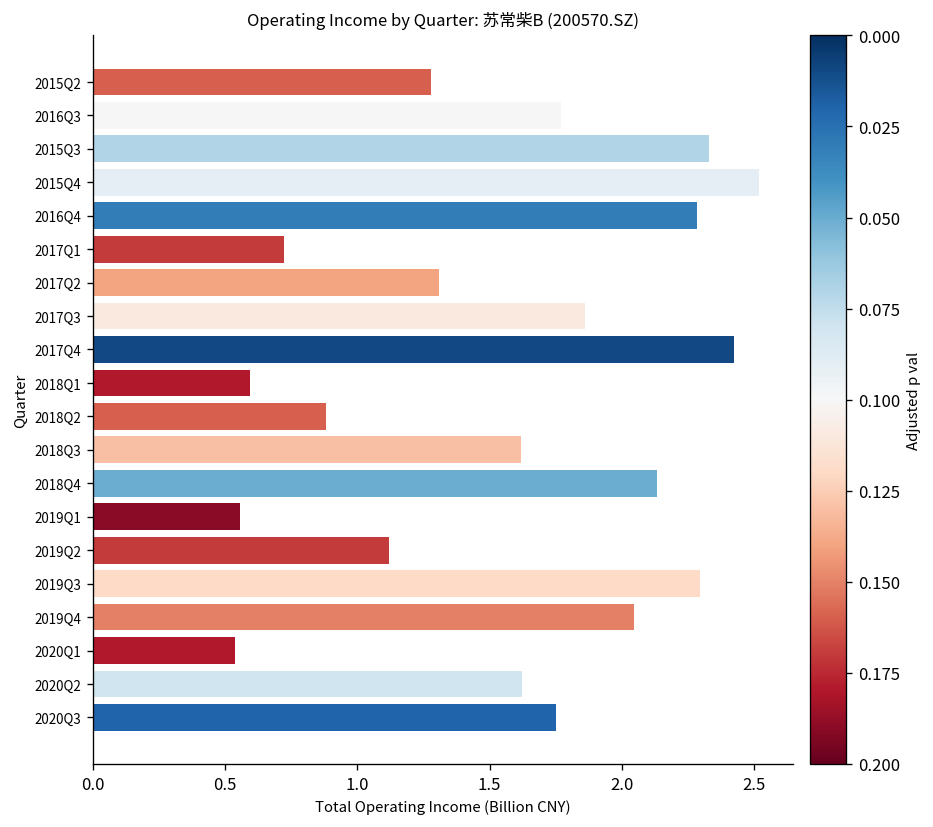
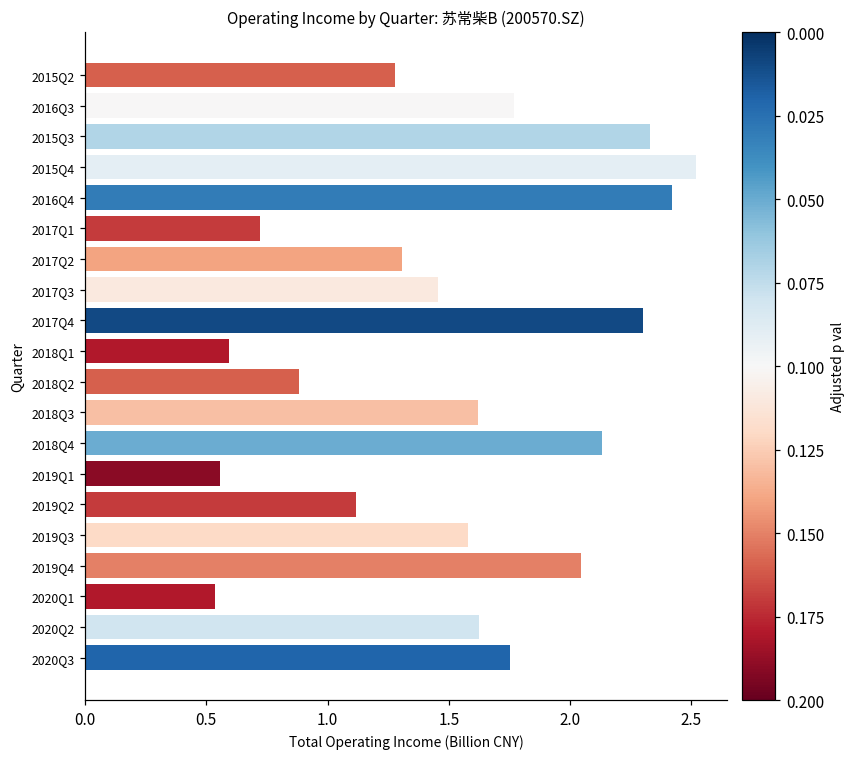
2016Q4: 2.28 -> 2.42
2017Q3: 1.86 -> 1.46
2017Q4: 2.42 -> 2.30
2019Q3: 2.29 -> 1.58
